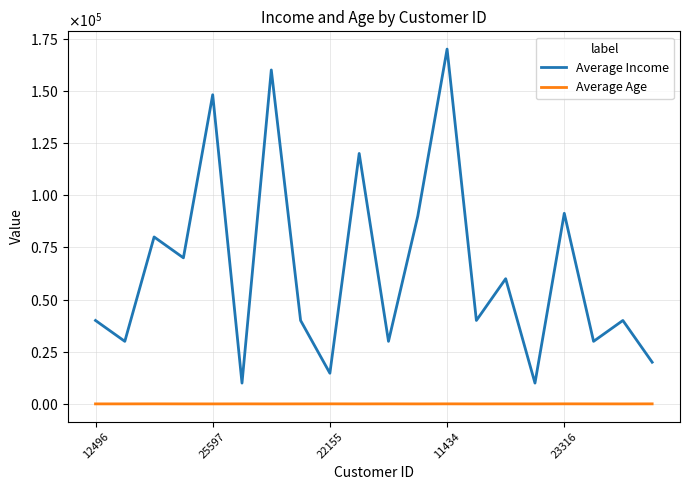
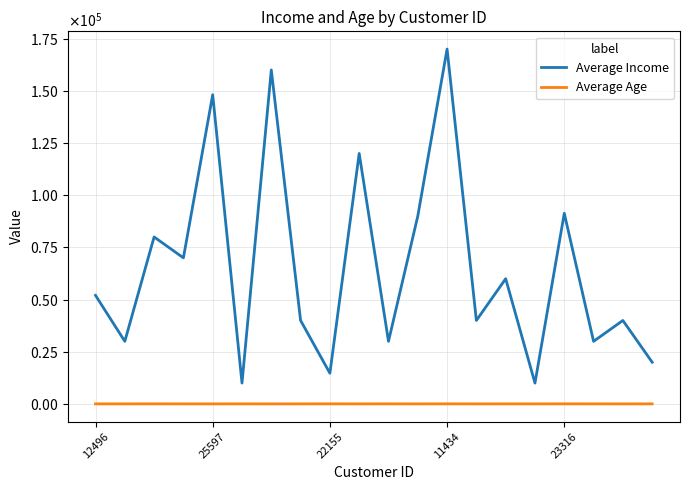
Average Income, 12496: 40000 -> 52000
